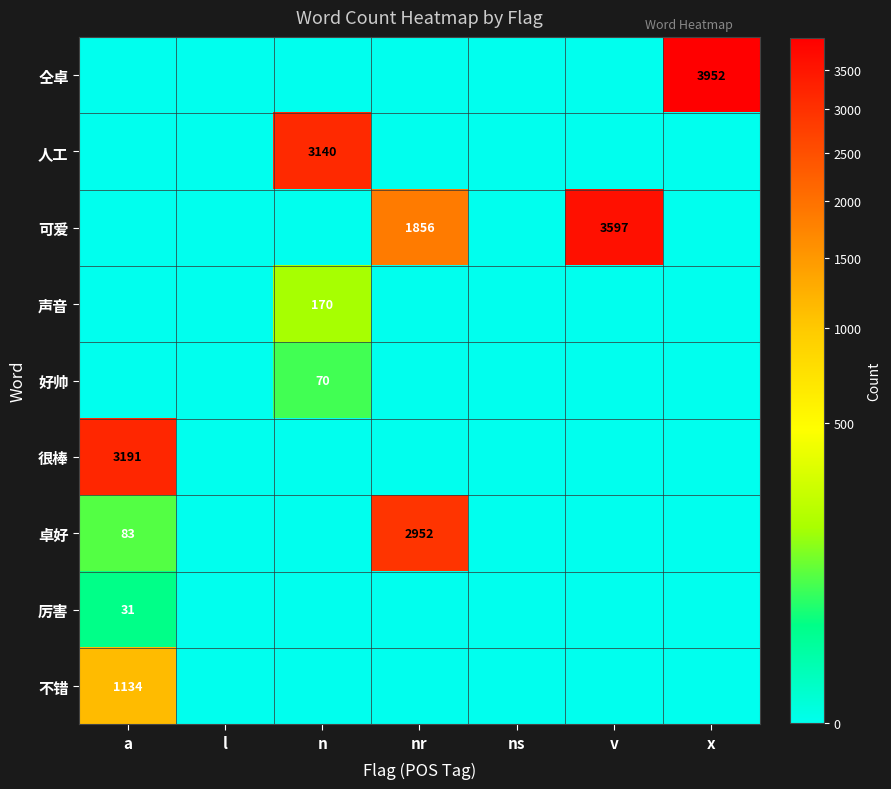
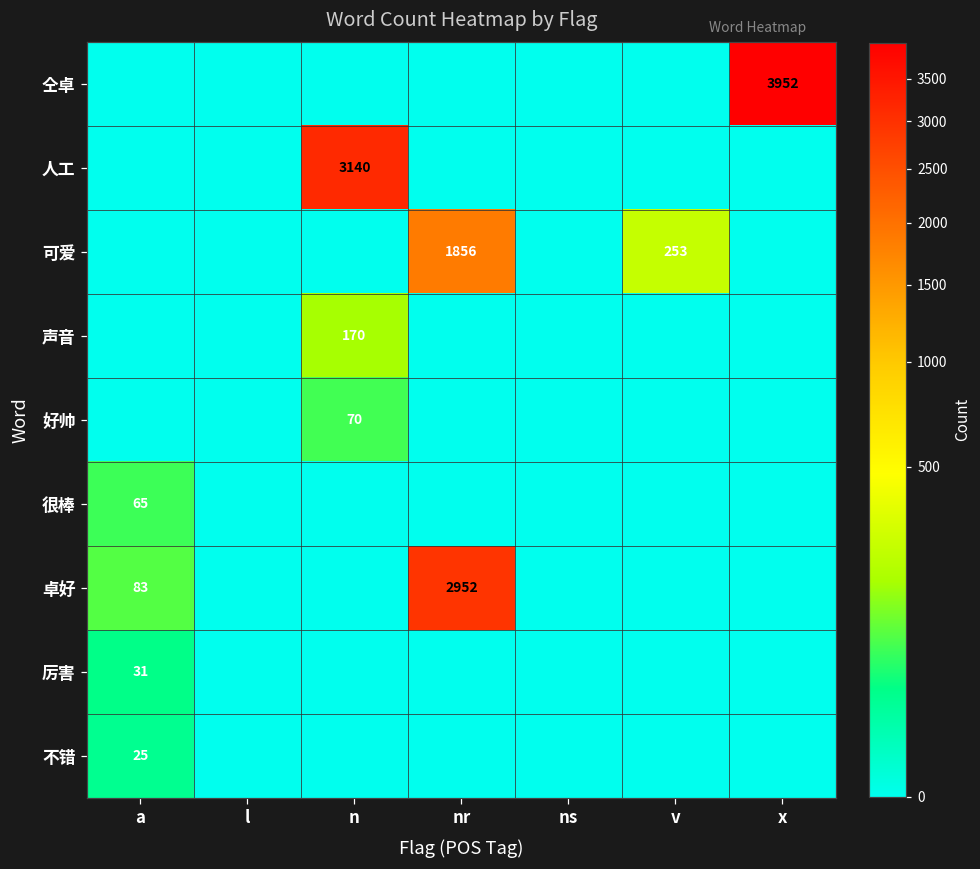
可爱, v: 3597 -> 253
很棒, a: 3191 -> 65
不错, a: 1134 -> 25
